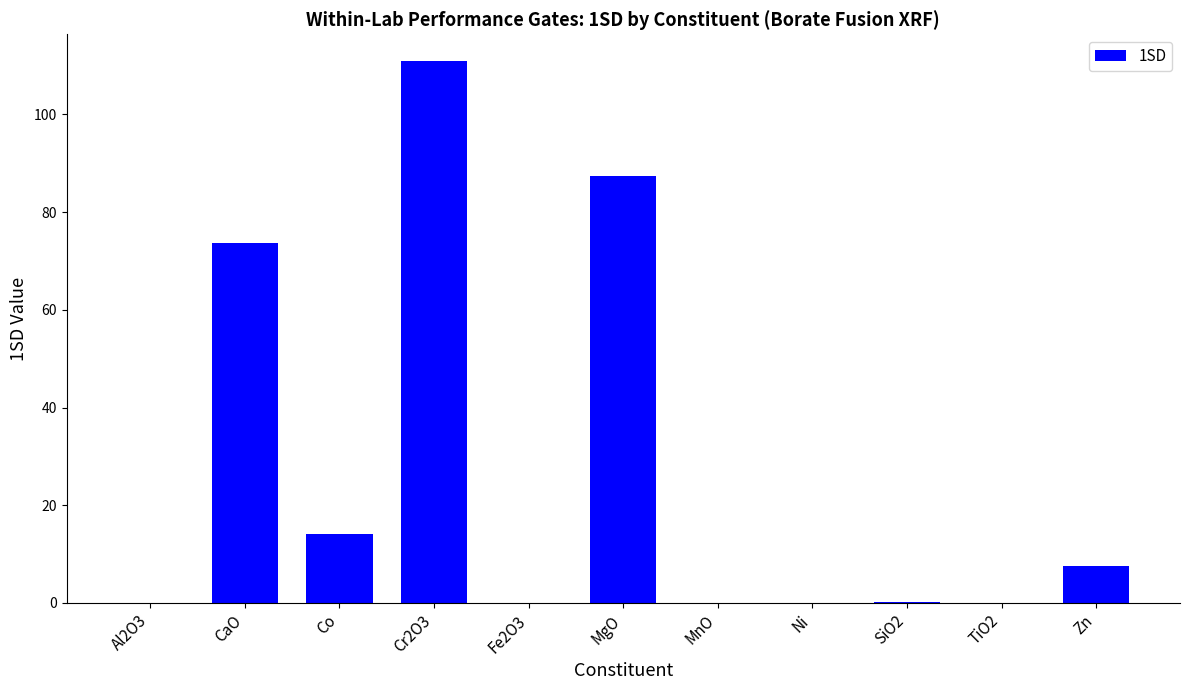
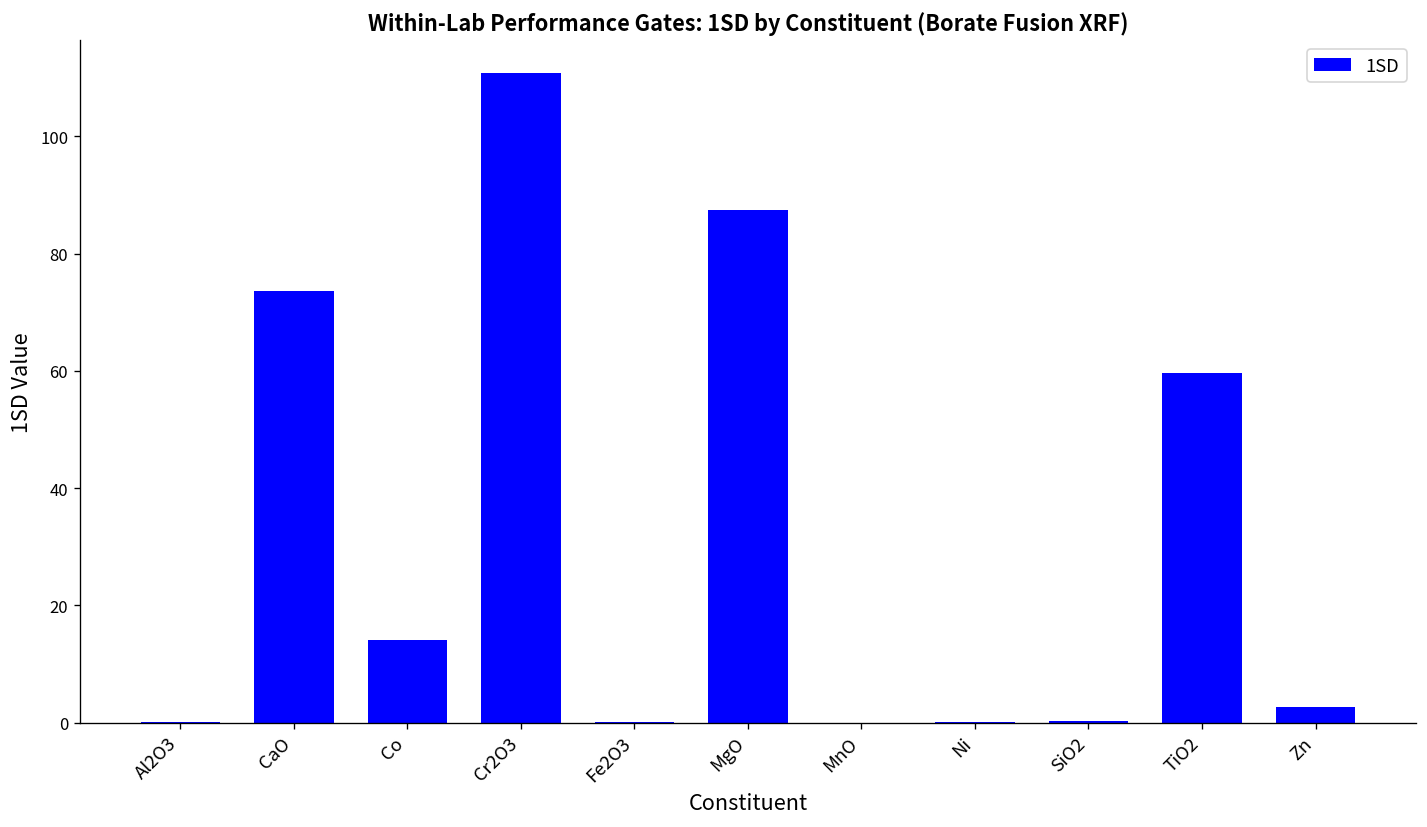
TiO2: 0 -> 60
Zn: 8 -> 3
